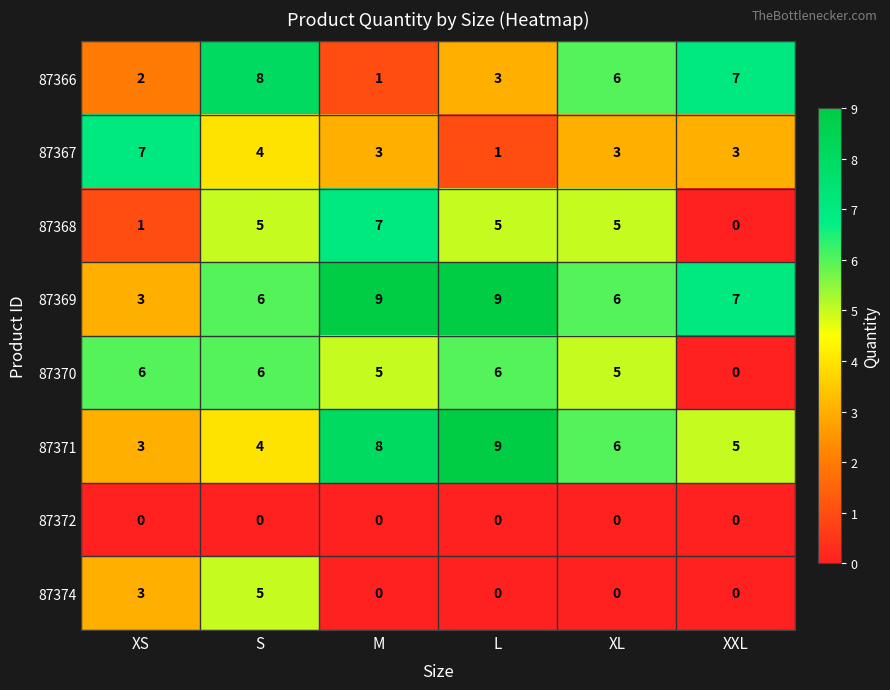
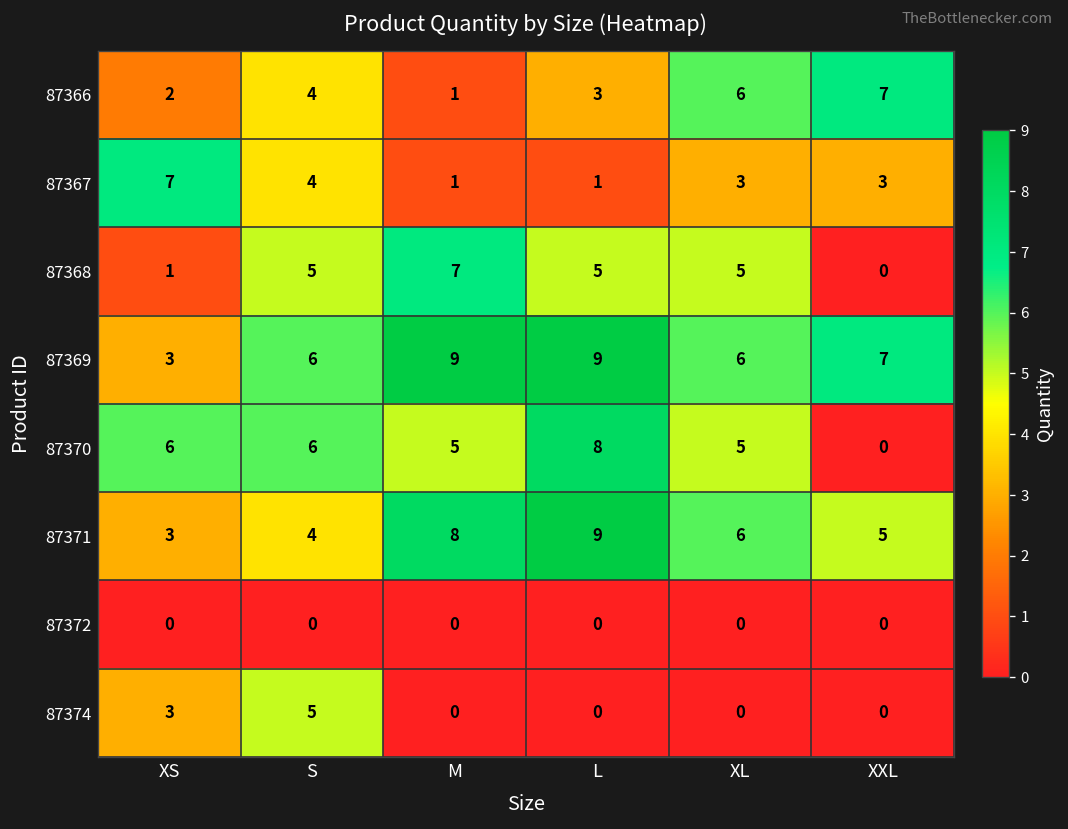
87366, S: 8 -> 4
87367, M: 3 -> 1
87370, L: 6 -> 8
